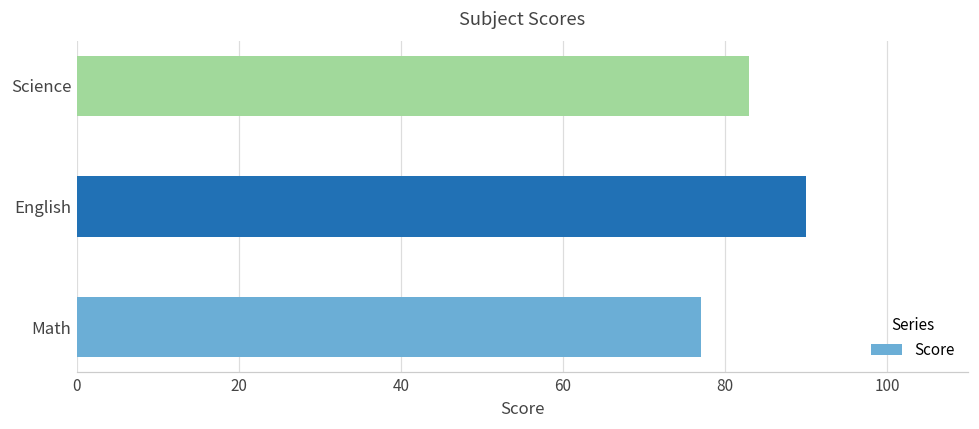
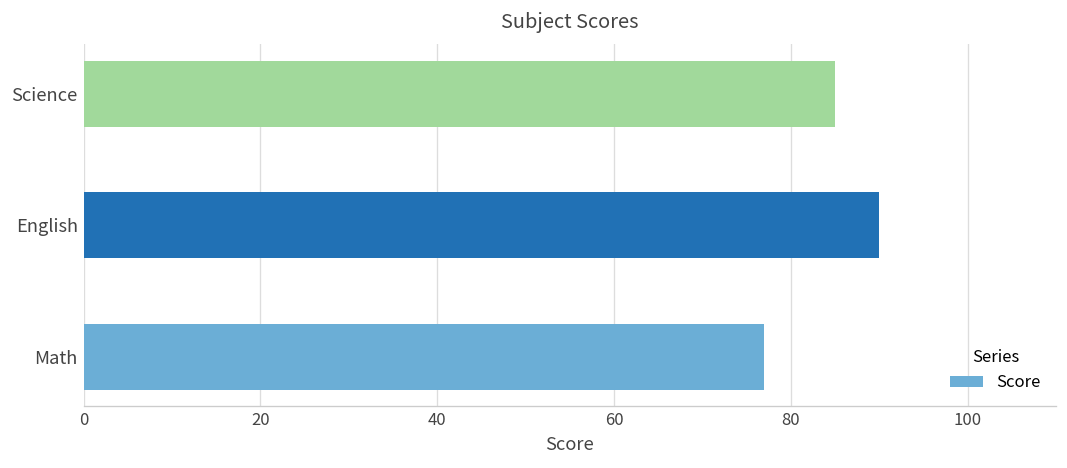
Science: 83 -> 85
